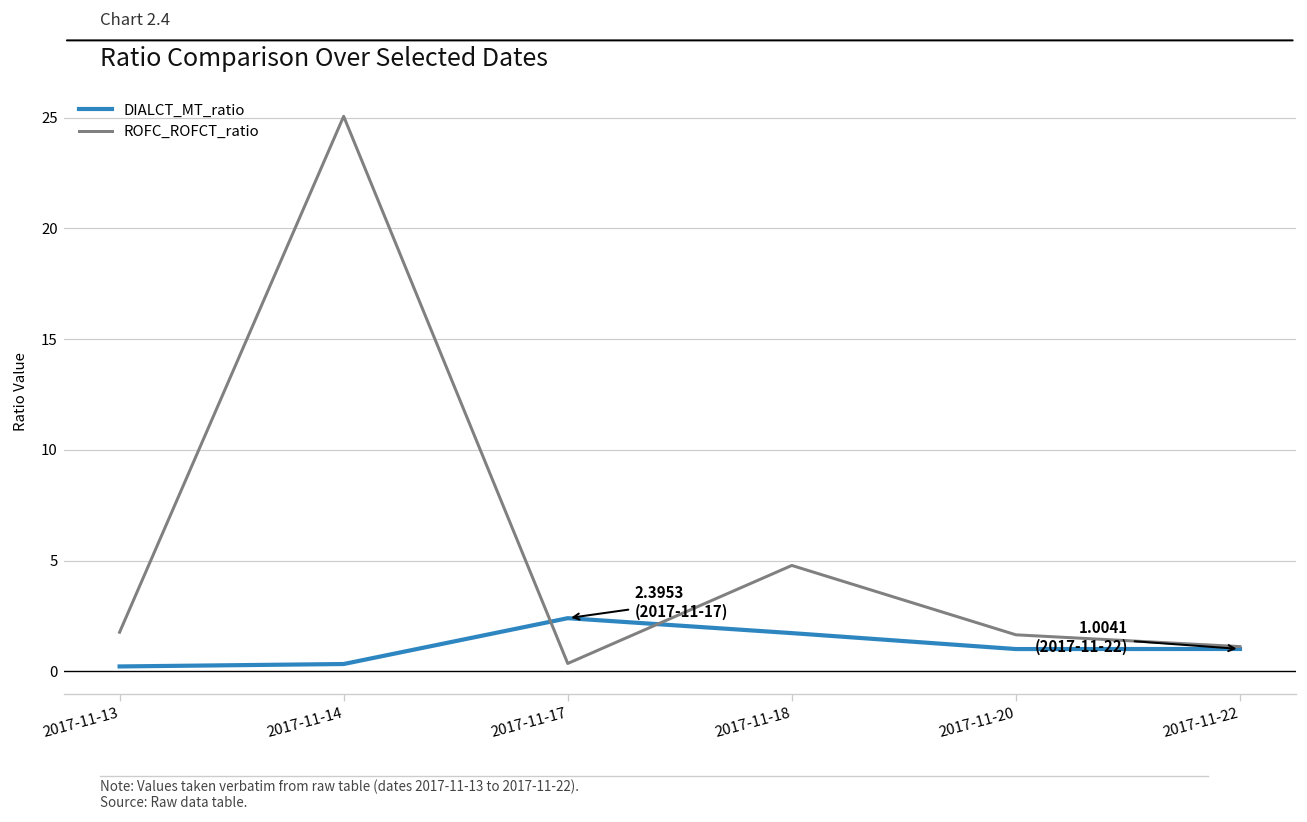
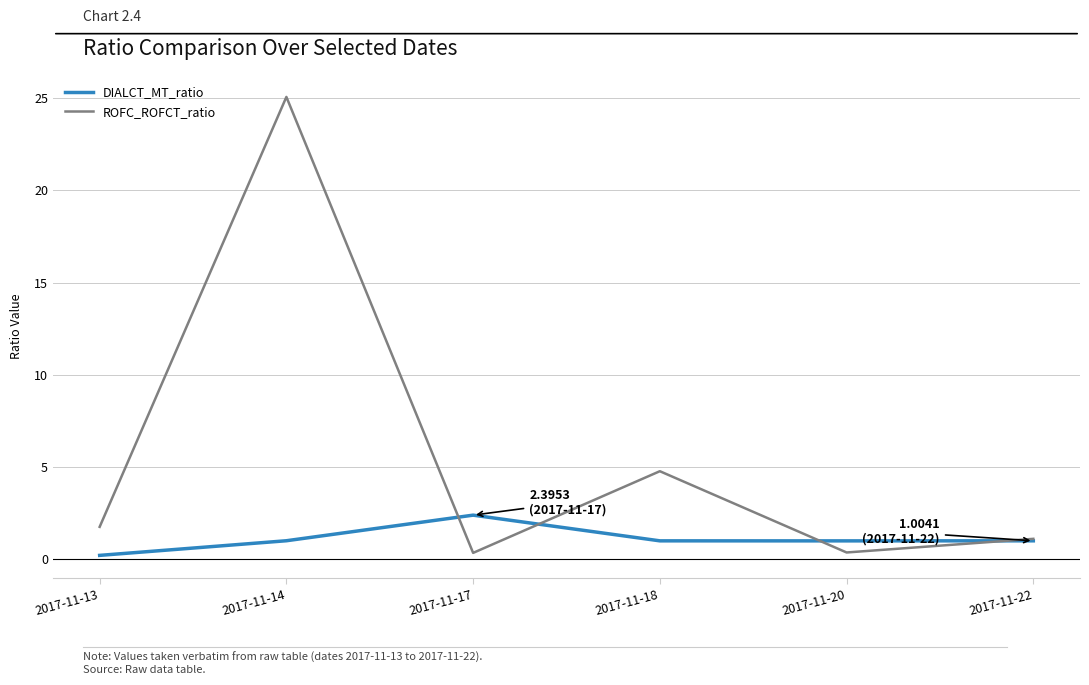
DIALCT_MT_ratio, 2017-11-14: 0.3 -> 1.0
DIALCT_MT_ratio, 2017-11-18: 1.7 -> 1.0
ROFC_ROFCT_ratio, 2017-11-20: 1.6 -> 0.4
